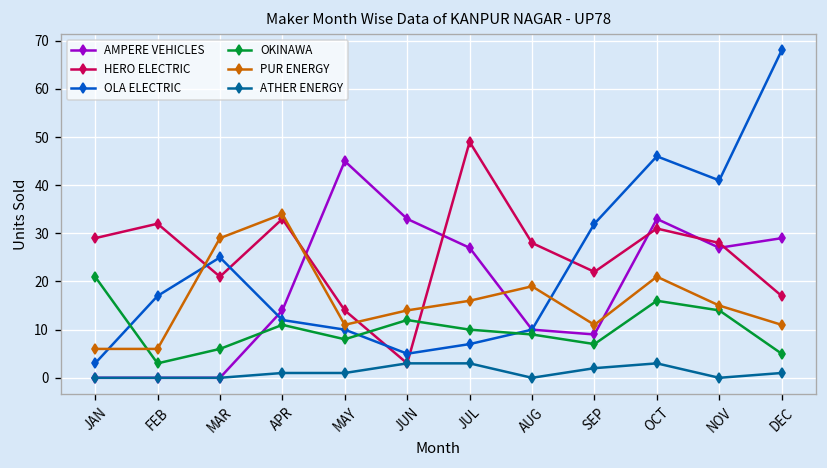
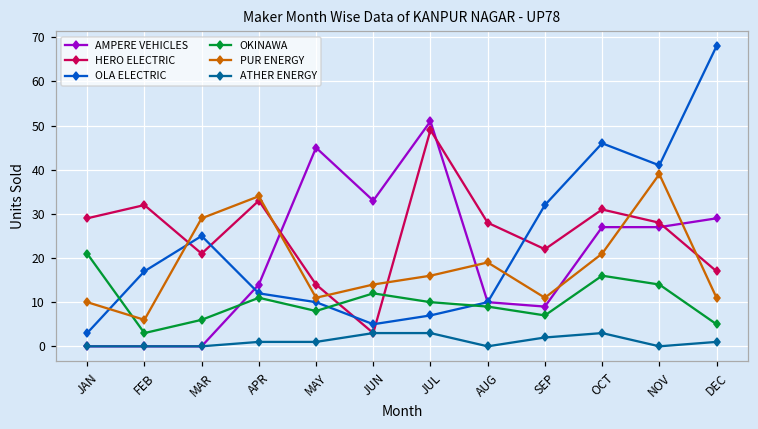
PUR ENERGY, JAN: 6 -> 10
AMPERE VEHICLES, JUL: 27 -> 51
AMPERE VEHICLES, OCT: 33 -> 27
PUR ENERGY, NOV: 15 -> 39
